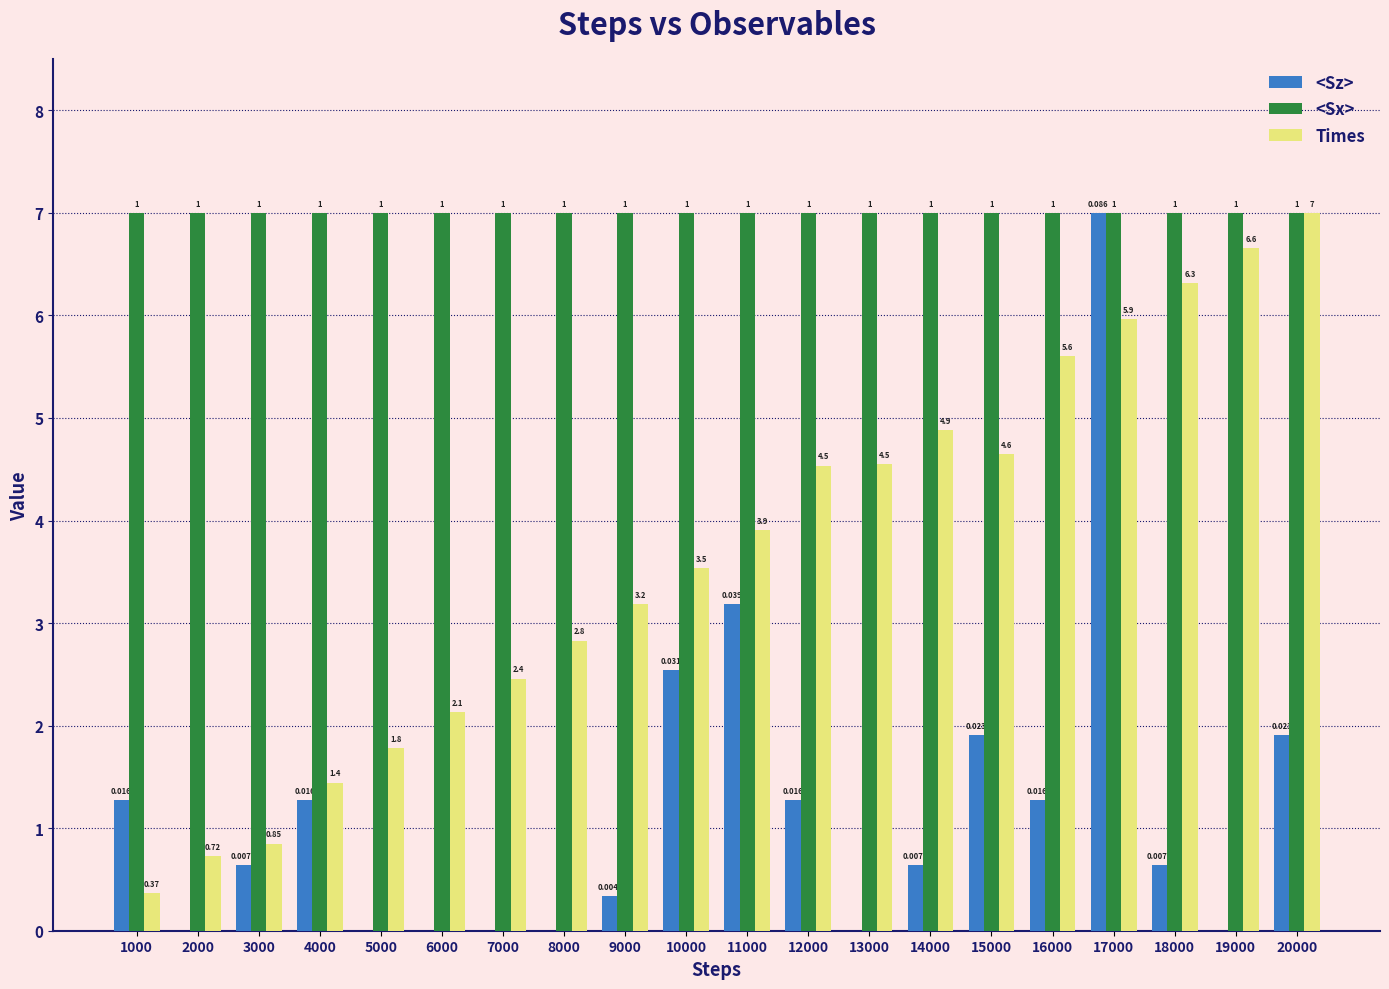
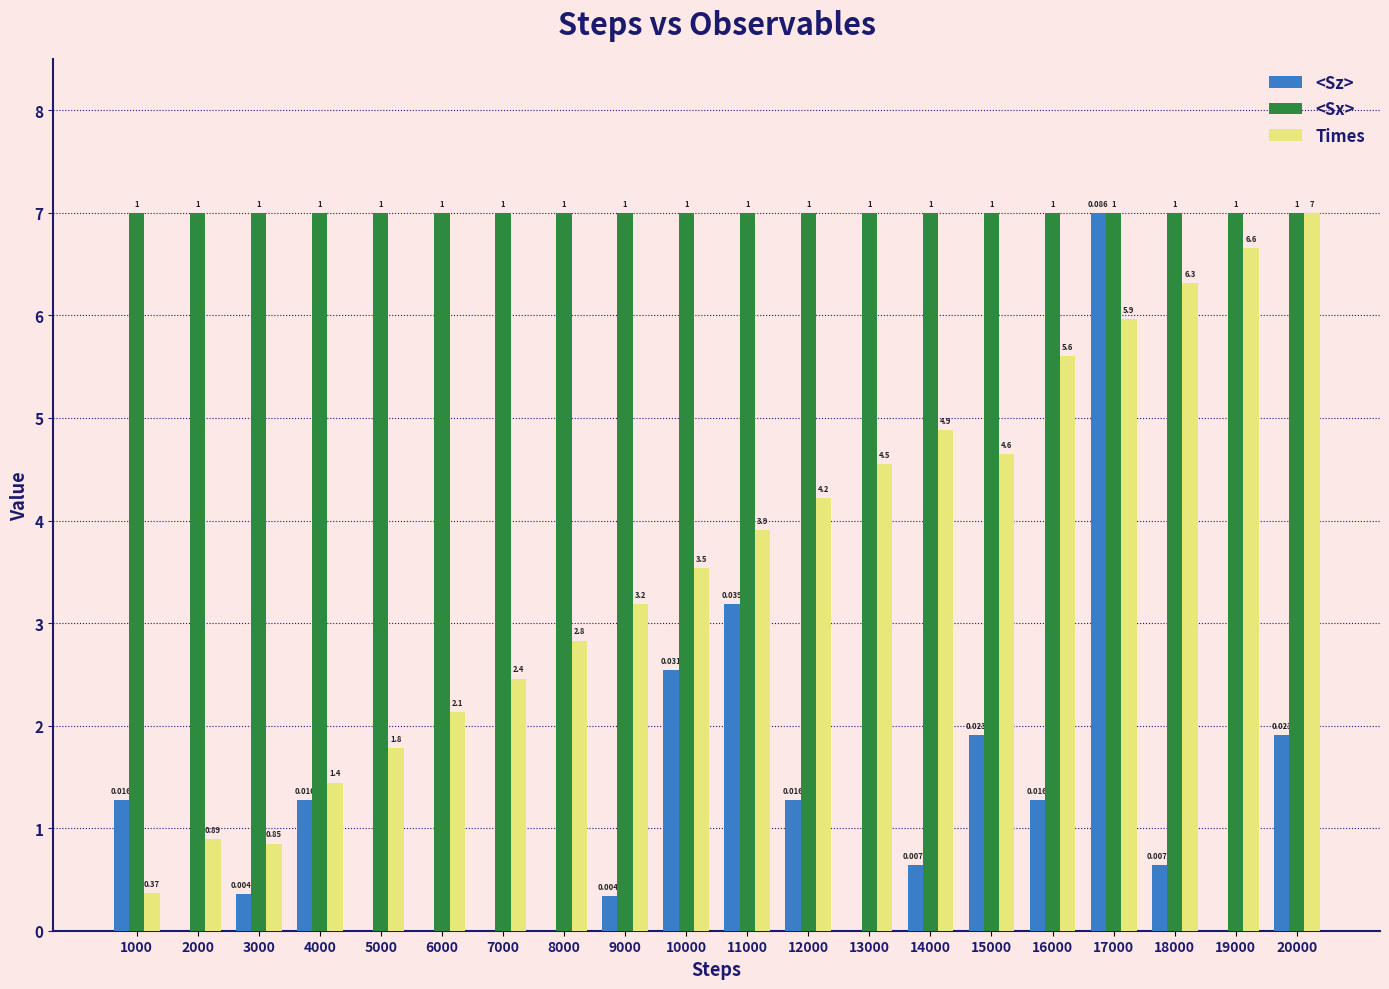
Times, 2000: 0.72 -> 0.89
<Sz>, 3000: 0.0078 -> 0.0044
Times, 12000: 4.5 -> 4.2
